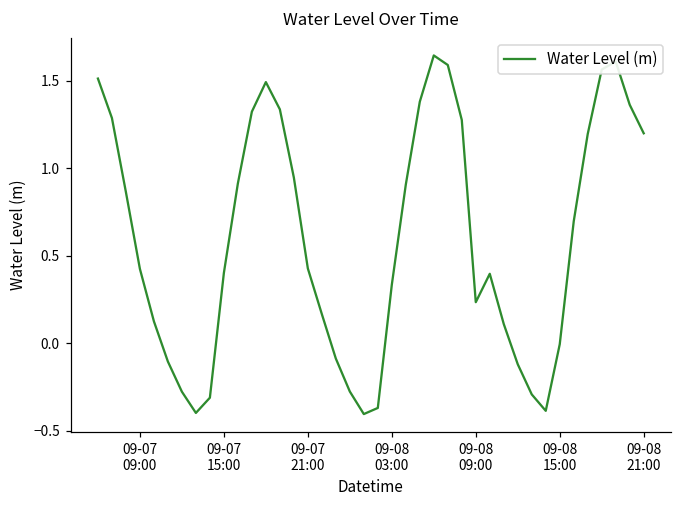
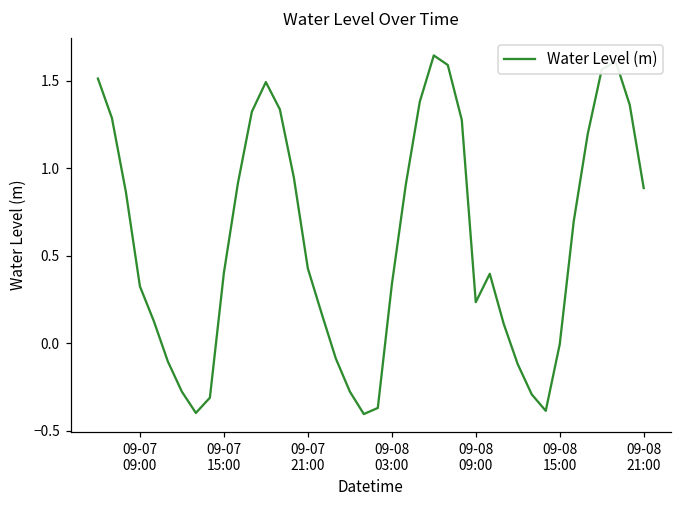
09-07 09:00: 0.42 -> 0.32
09-08 21:00: 1.20 -> 0.89
